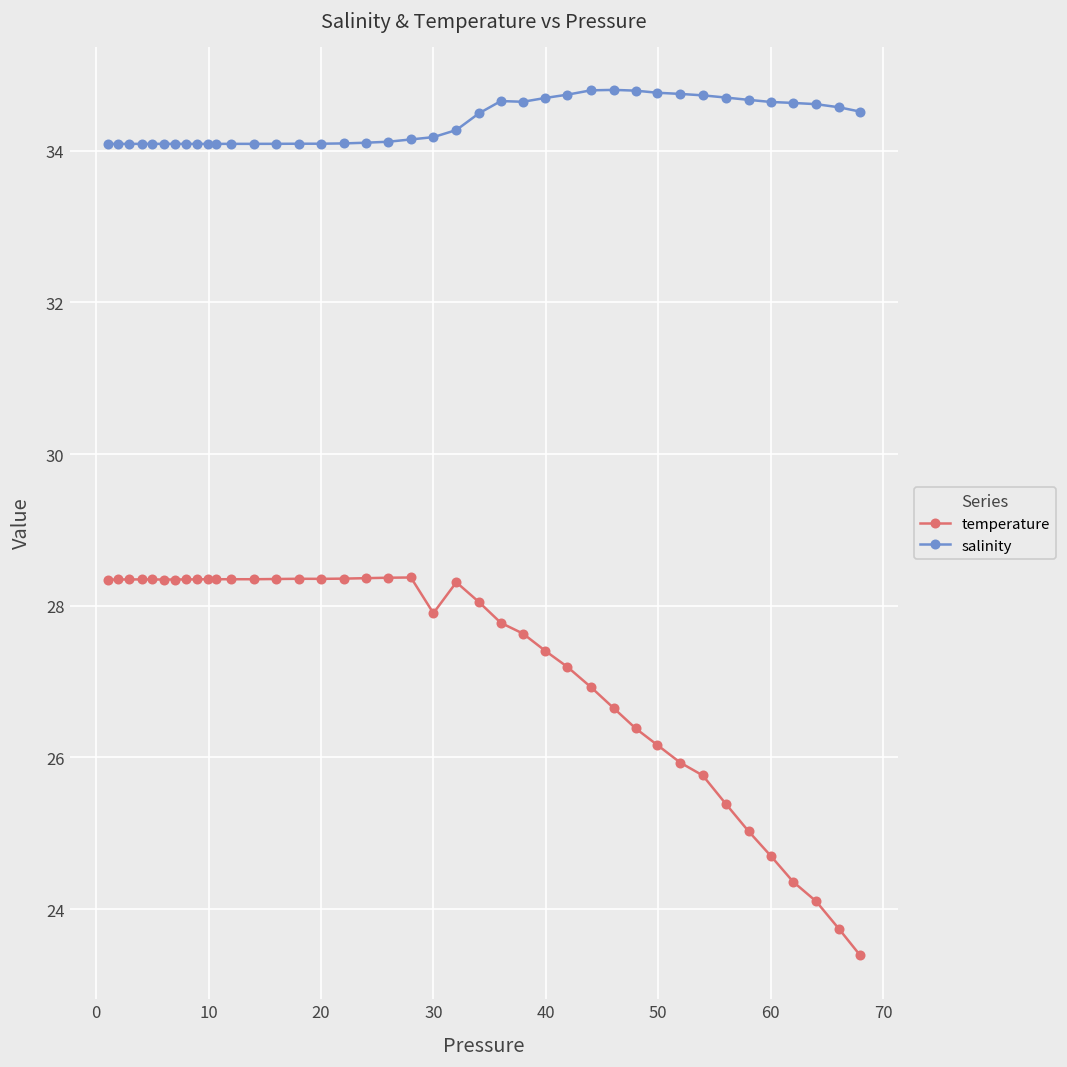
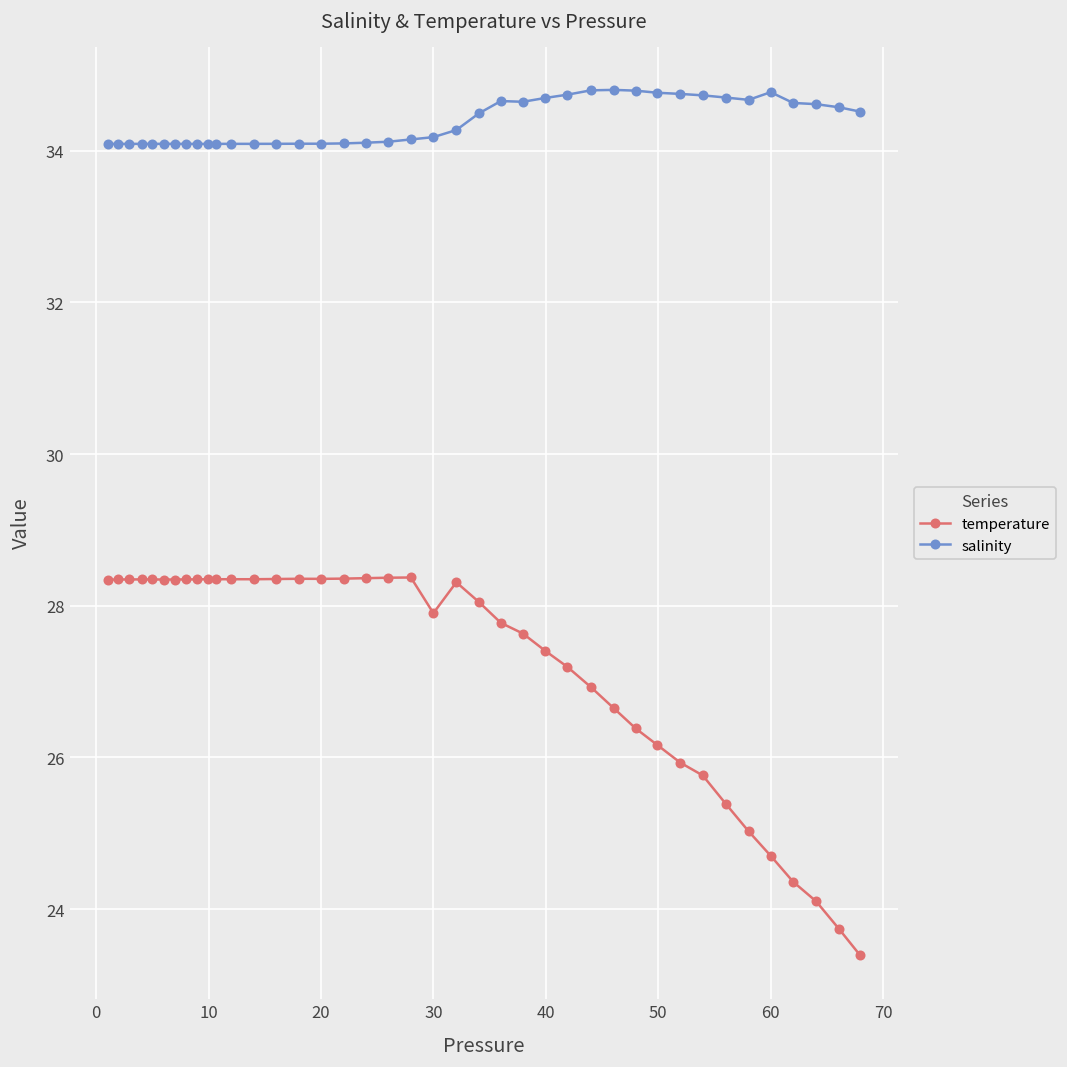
salinity, 60: 34.6 -> 34.8
